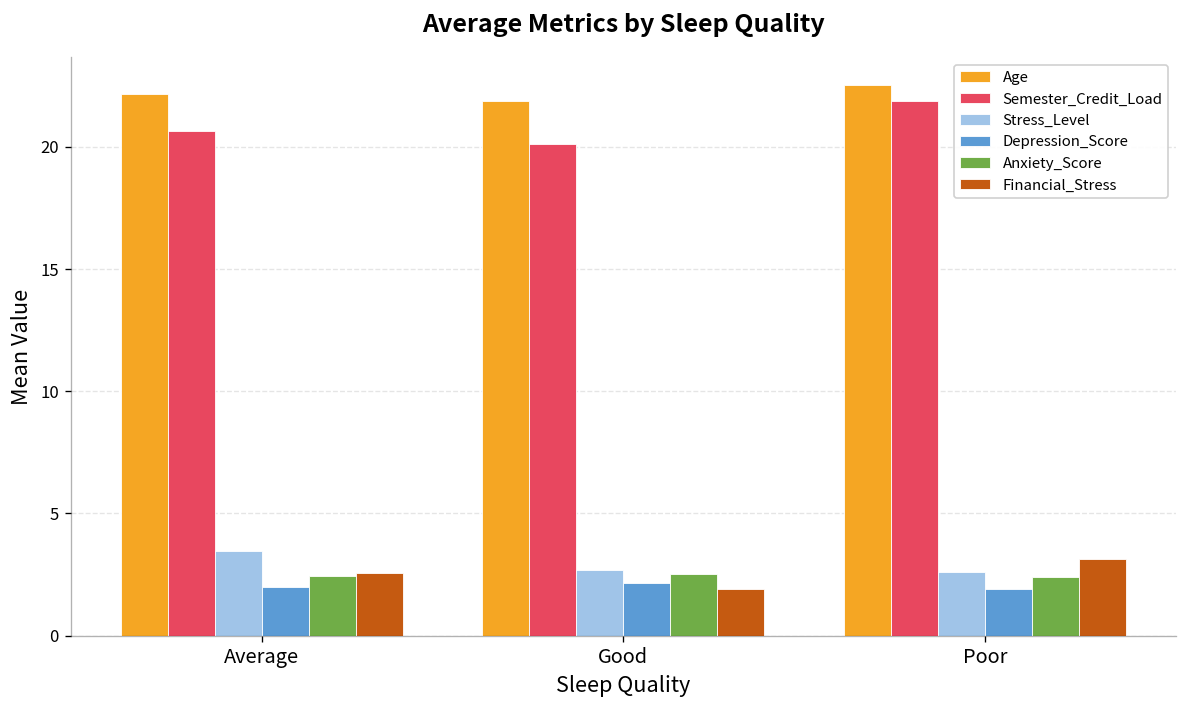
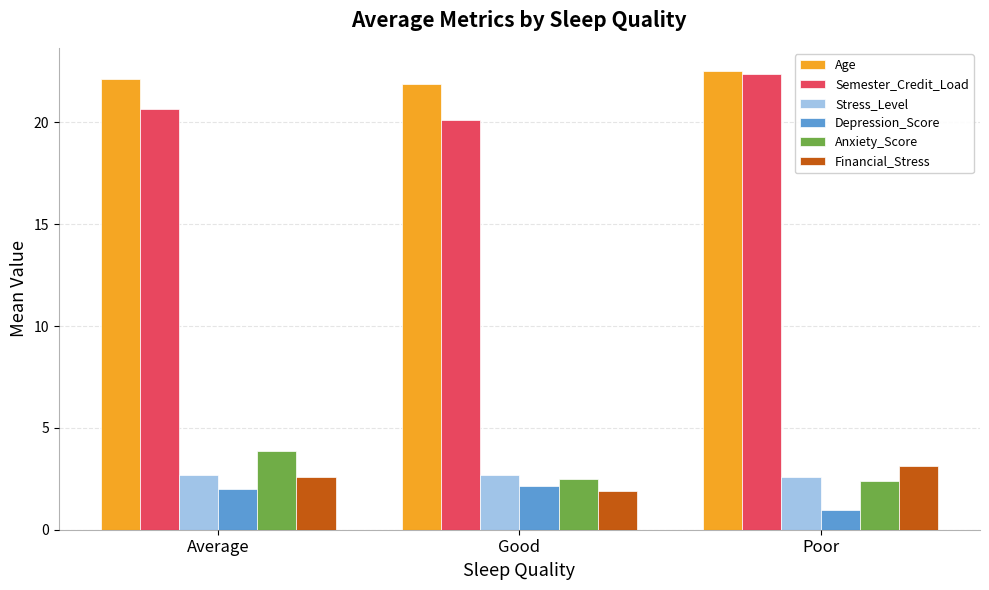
Stress_Level, Average: 3.5 -> 2.7
Anxiety_Score, Average: 2.4 -> 3.9
Semester_Credit_Load, Poor: 21.9 -> 22.4
Depression_Score, Poor: 1.9 -> 1.0
